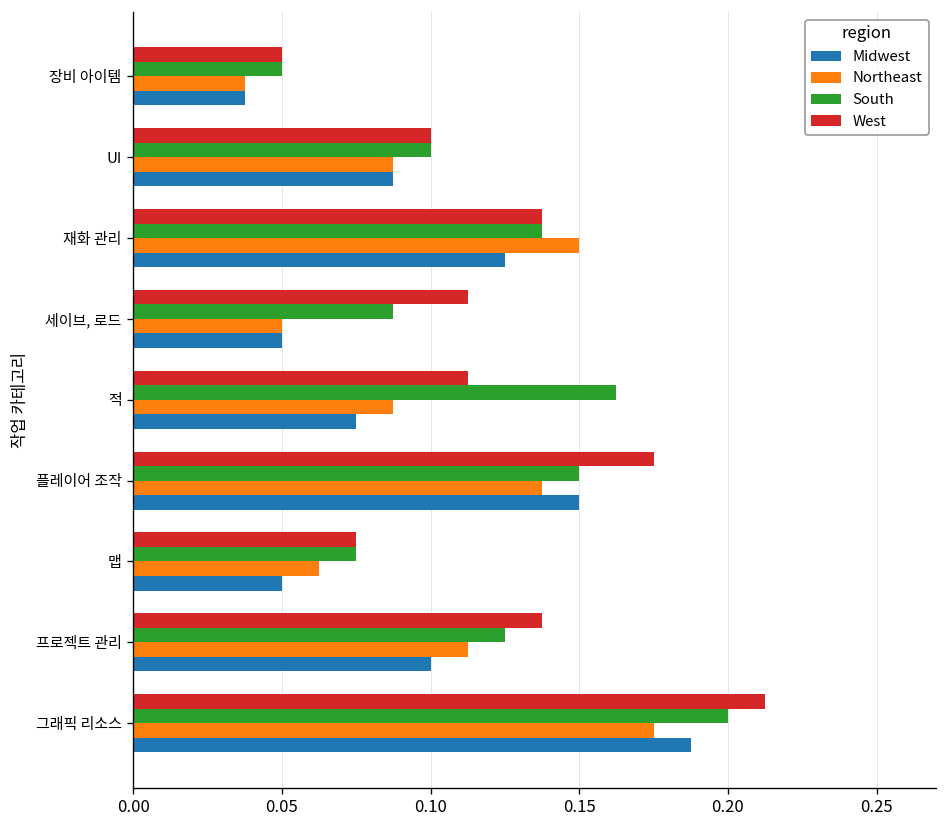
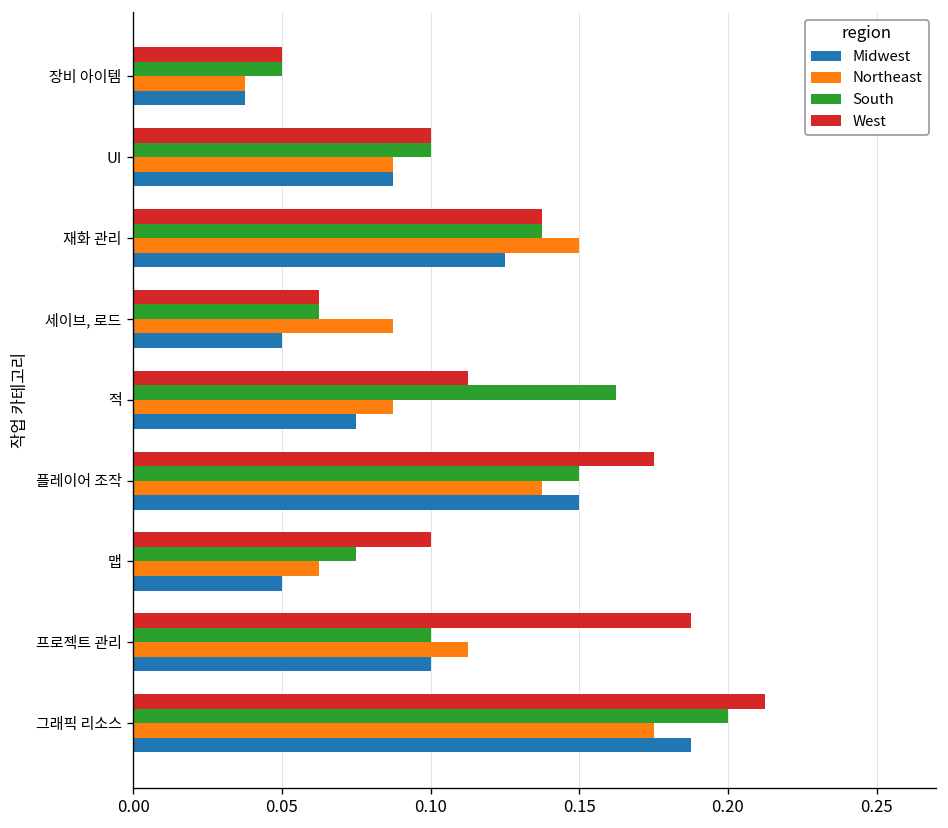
West, 세이브, 로드: 0.113 -> 0.063
South, 세이브, 로드: 0.088 -> 0.063
Northeast, 세이브, 로드: 0.050 -> 0.088
West, 맵: 0.075 -> 0.100
West, 프로젝트 관리: 0.138 -> 0.188
South, 프로젝트 관리: 0.125 -> 0.100
